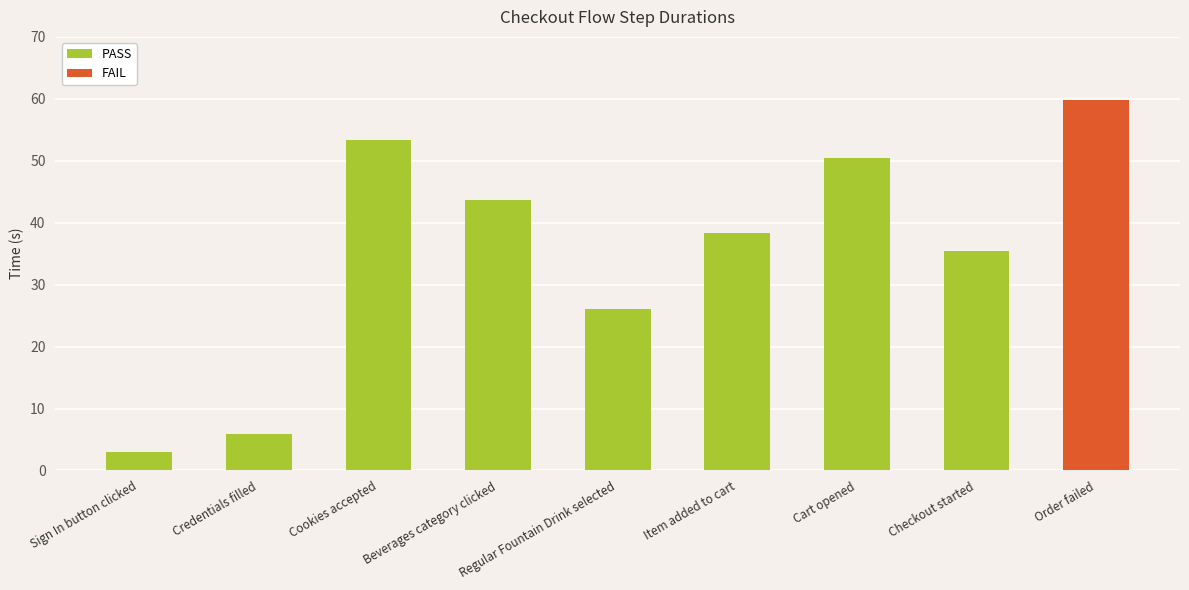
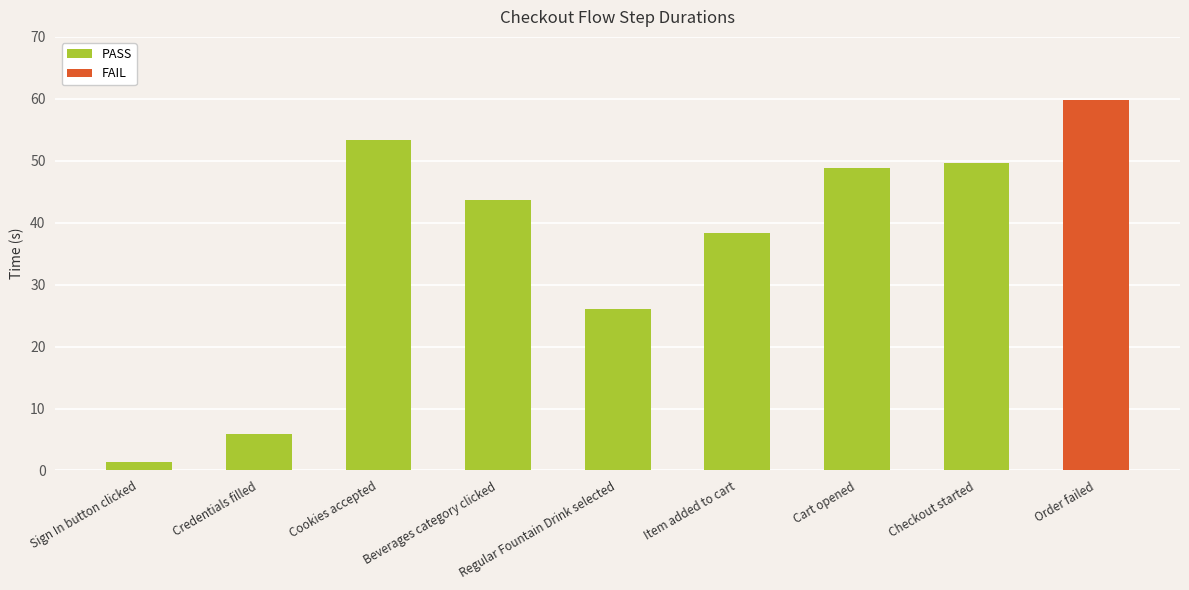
Sign In button clicked: 3 -> 1
Cart opened: 50 -> 49
Checkout started: 36 -> 50
